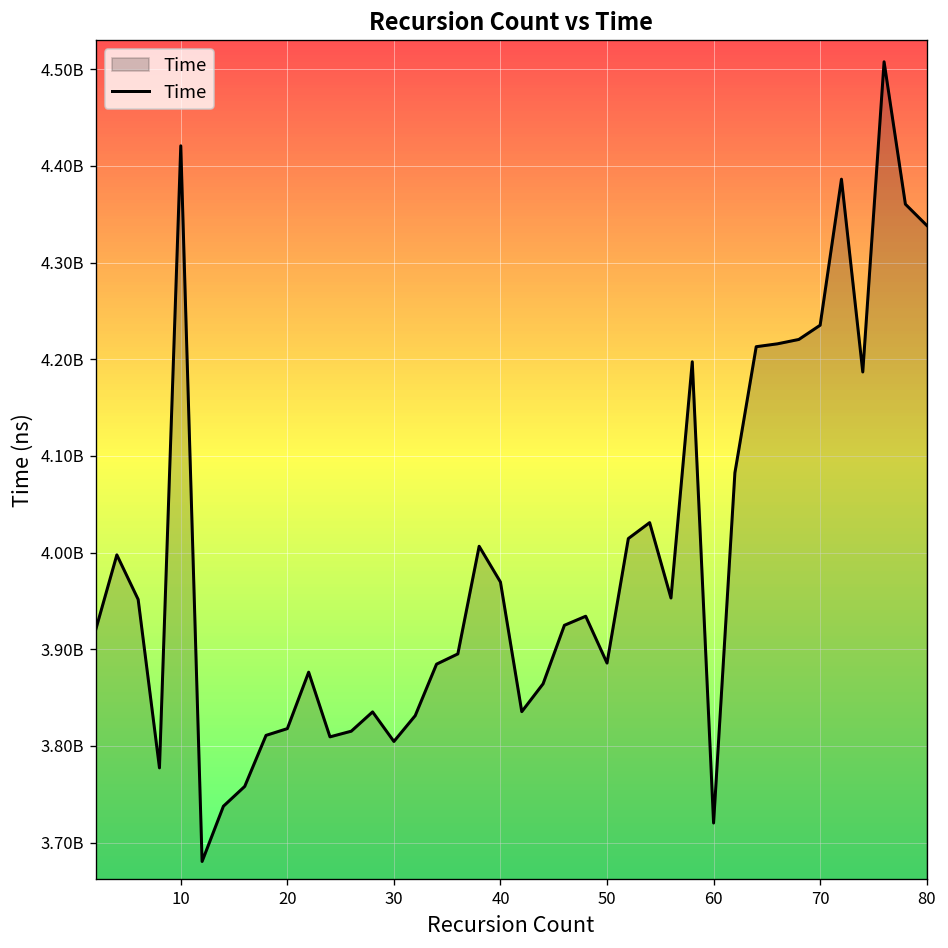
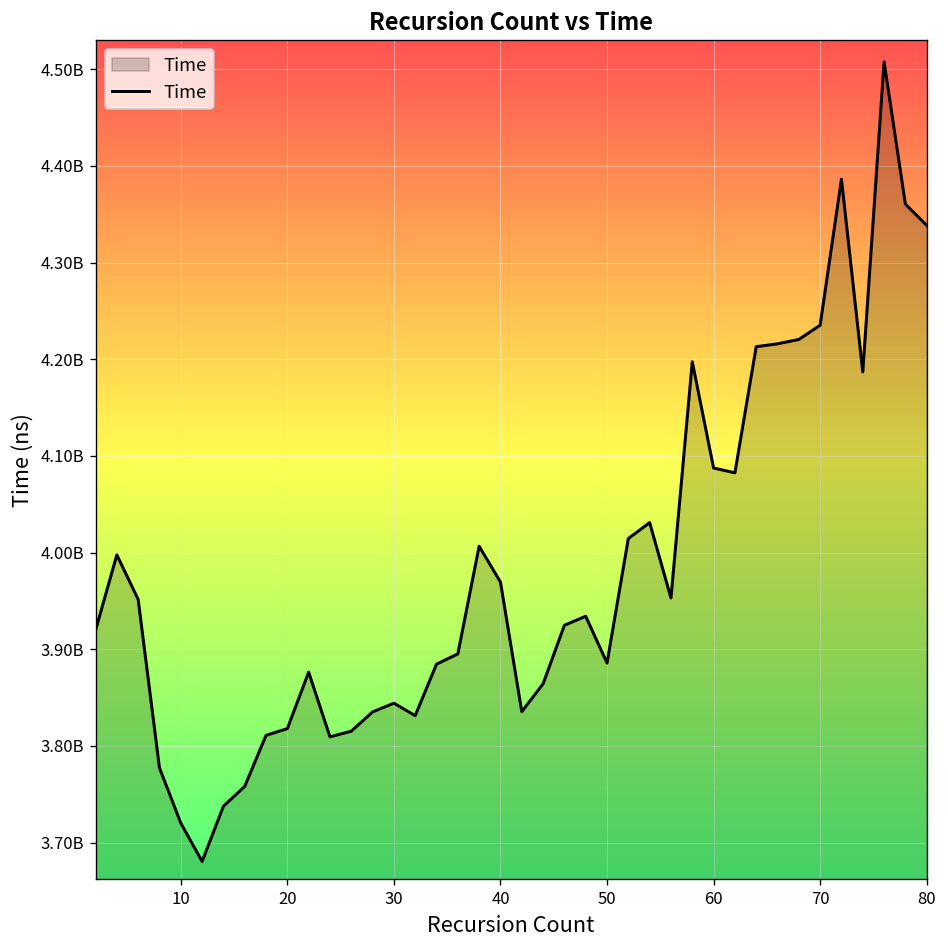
10: 4420000000 -> 3720000000
30: 3800000000 -> 3840000000
60: 3720000000 -> 4090000000
